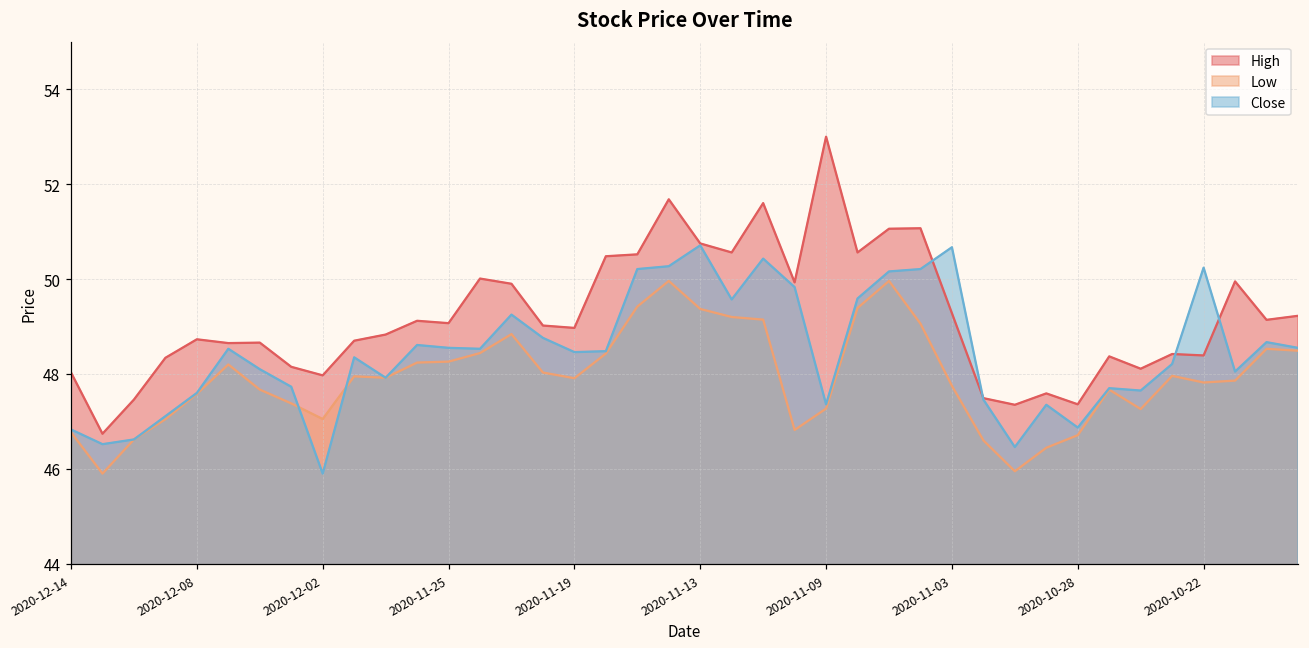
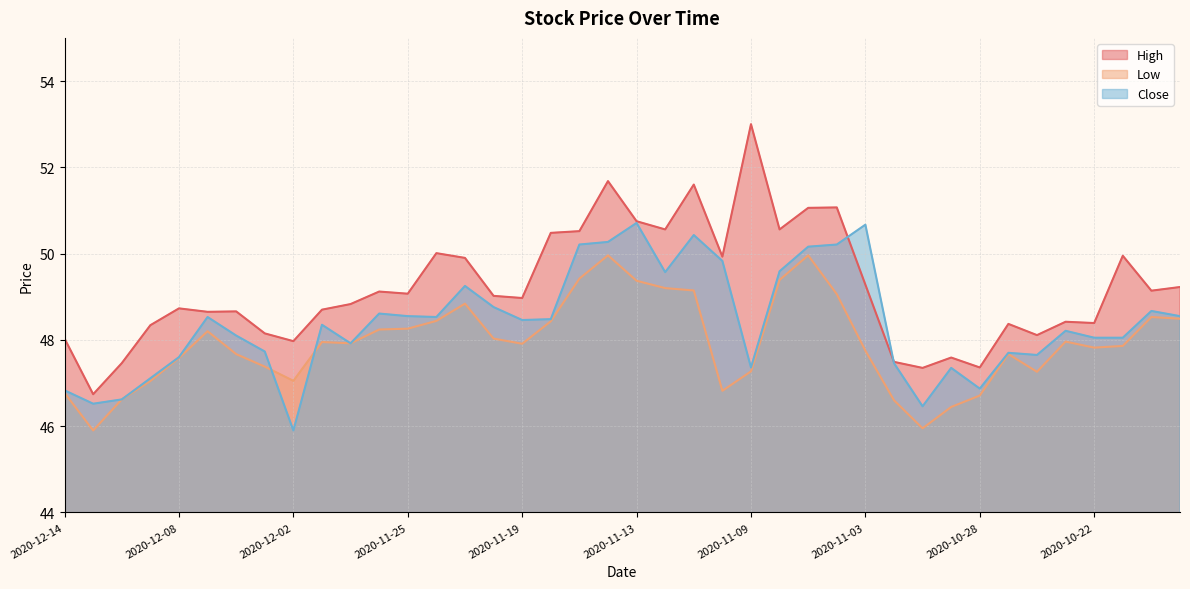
Close, 2020-10-22: 50.2 -> 48.1
